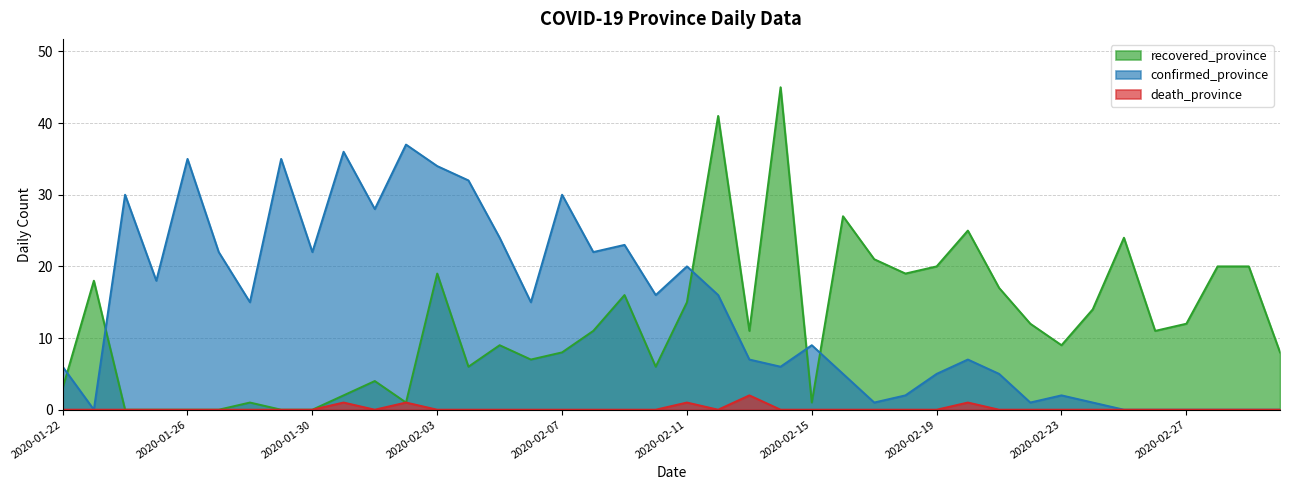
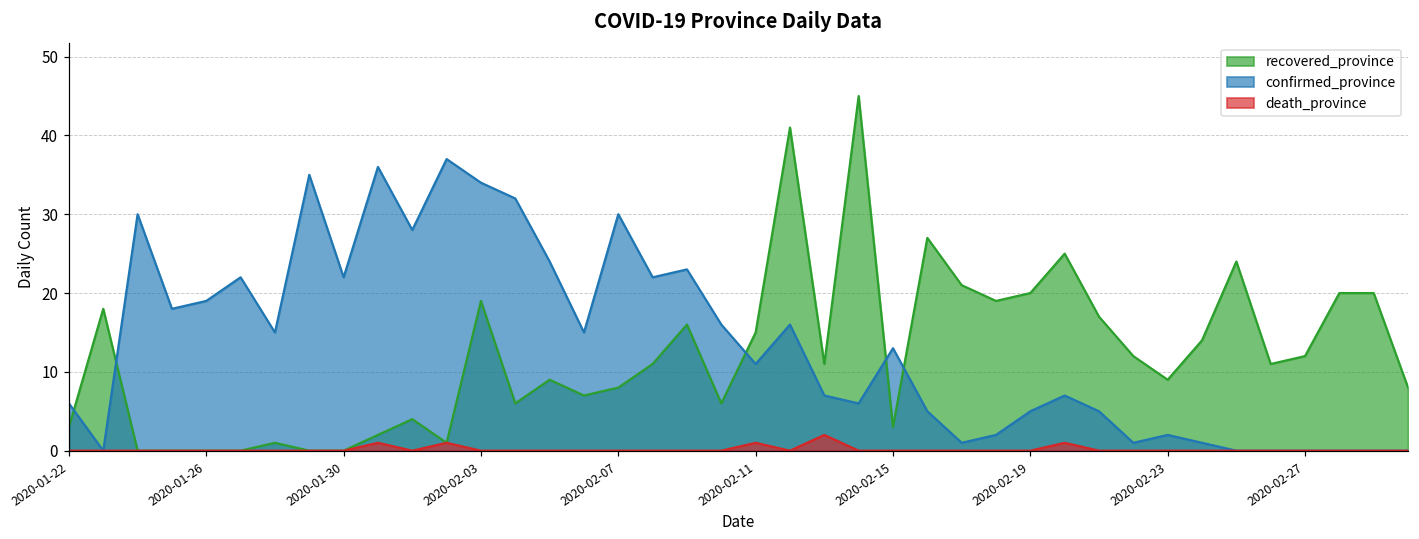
confirmed_province, 2020-01-26: 35 -> 19
confirmed_province, 2020-02-11: 20 -> 11
recovered_province, 2020-02-15: 1 -> 3
confirmed_province, 2020-02-15: 9 -> 13
